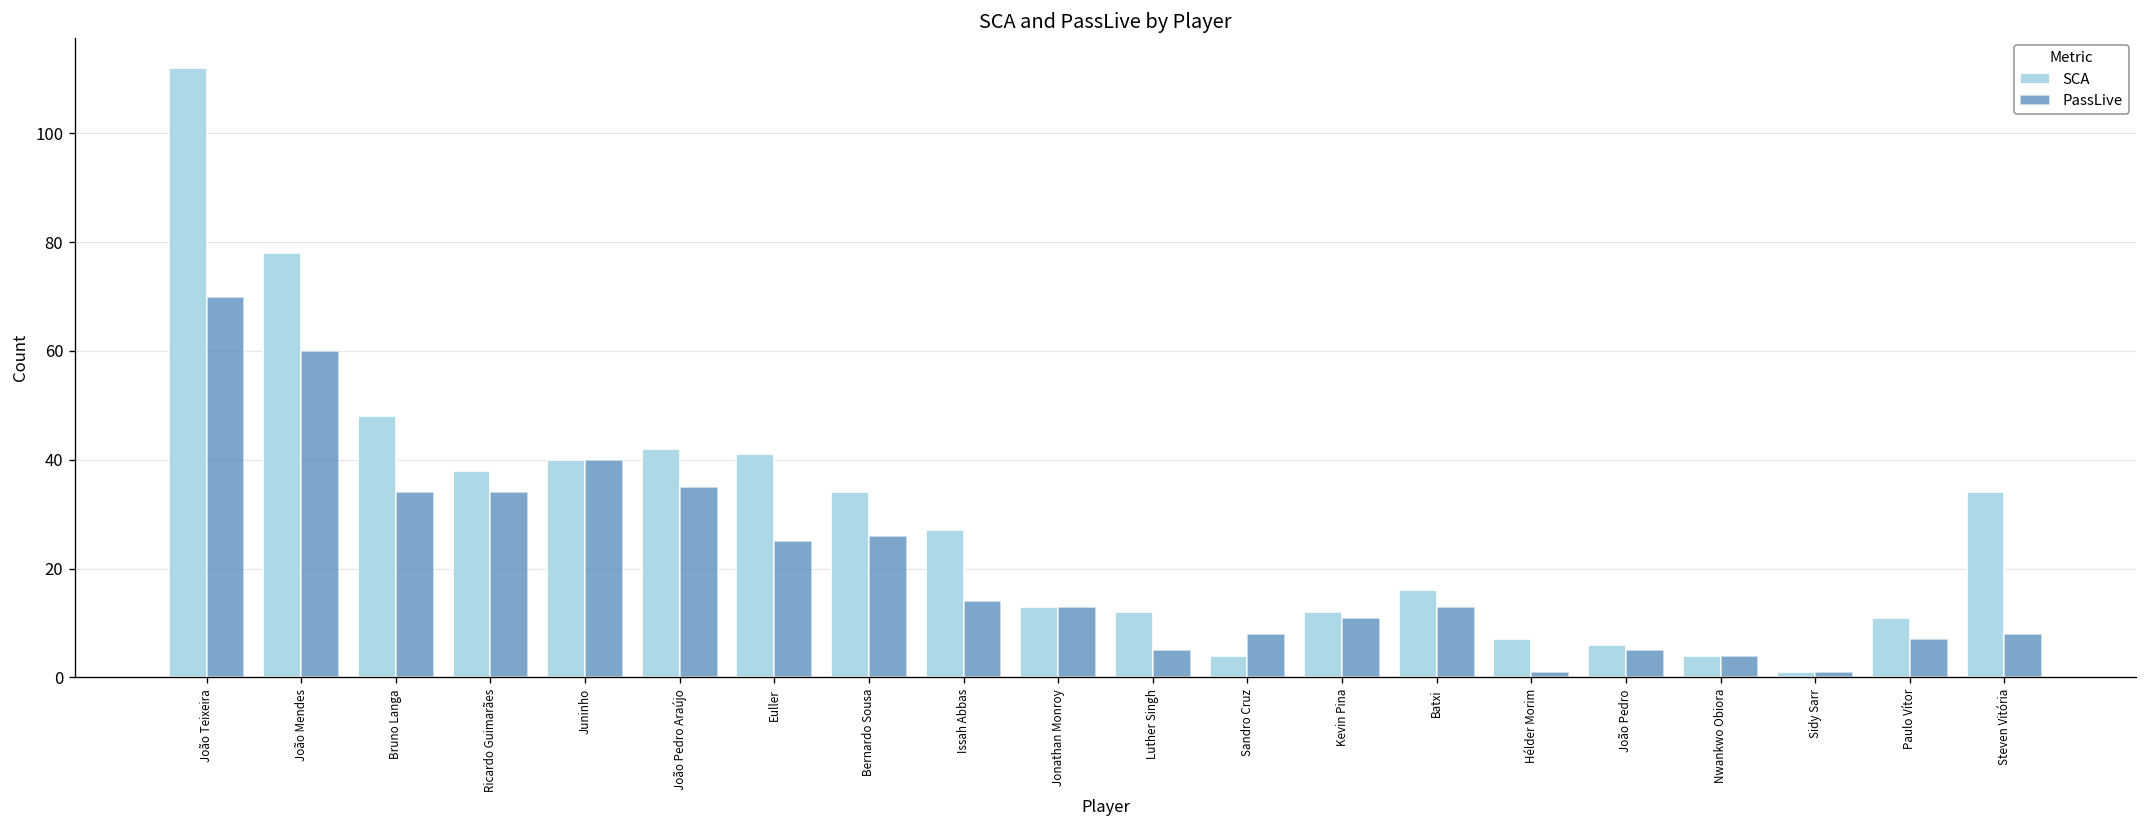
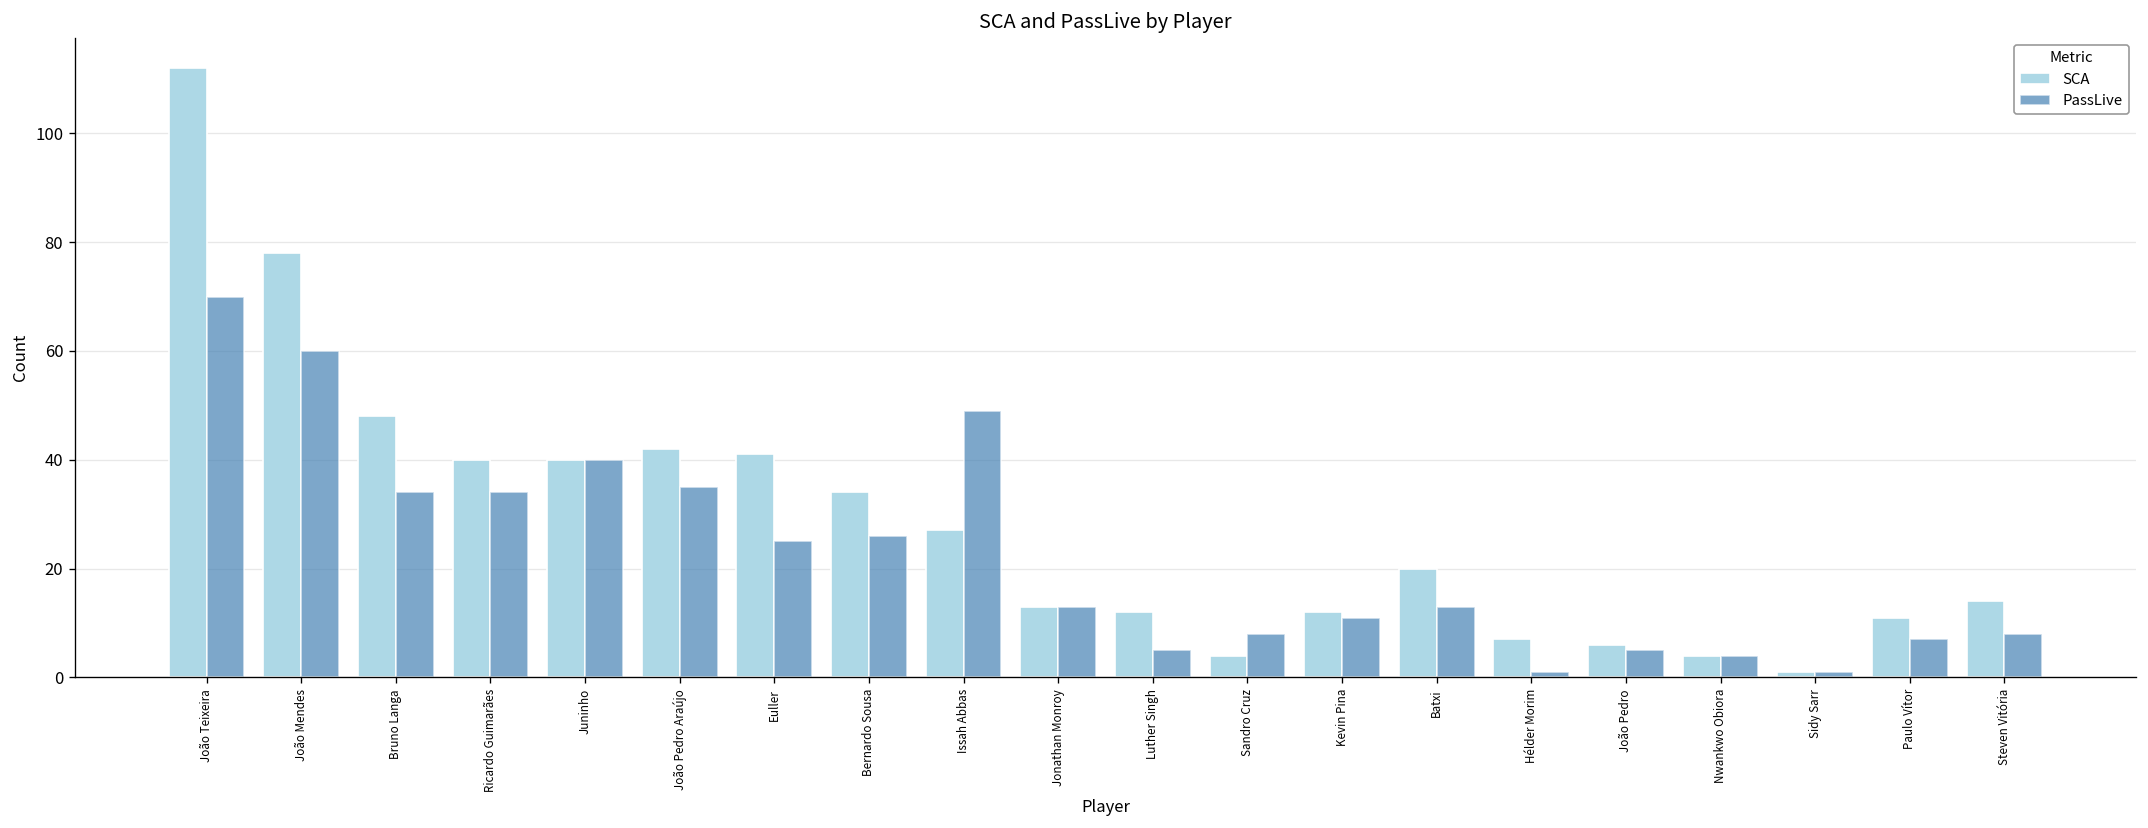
SCA, Ricardo Guimarães: 38 -> 40
PassLive, Issah Abbas: 14 -> 49
SCA, Batxi: 16 -> 20
SCA, Steven Vitória: 34 -> 14
